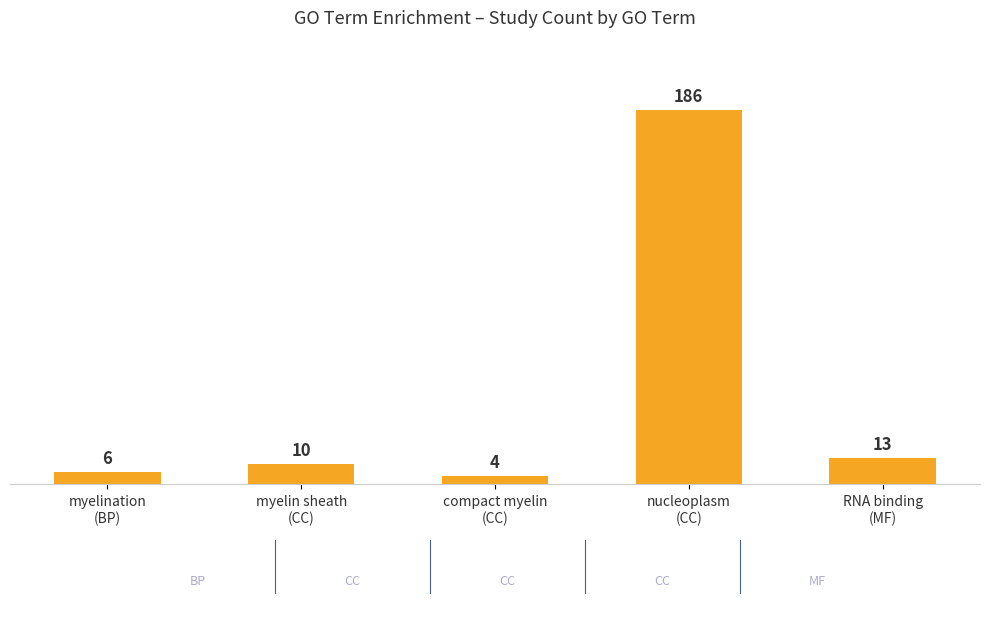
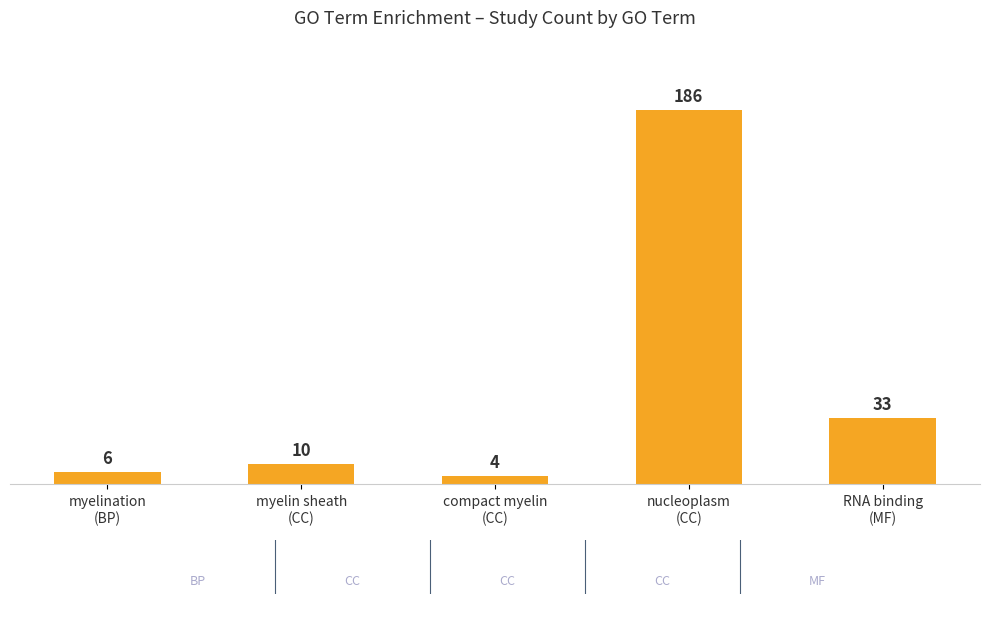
RNA binding (MF): 13 -> 33
